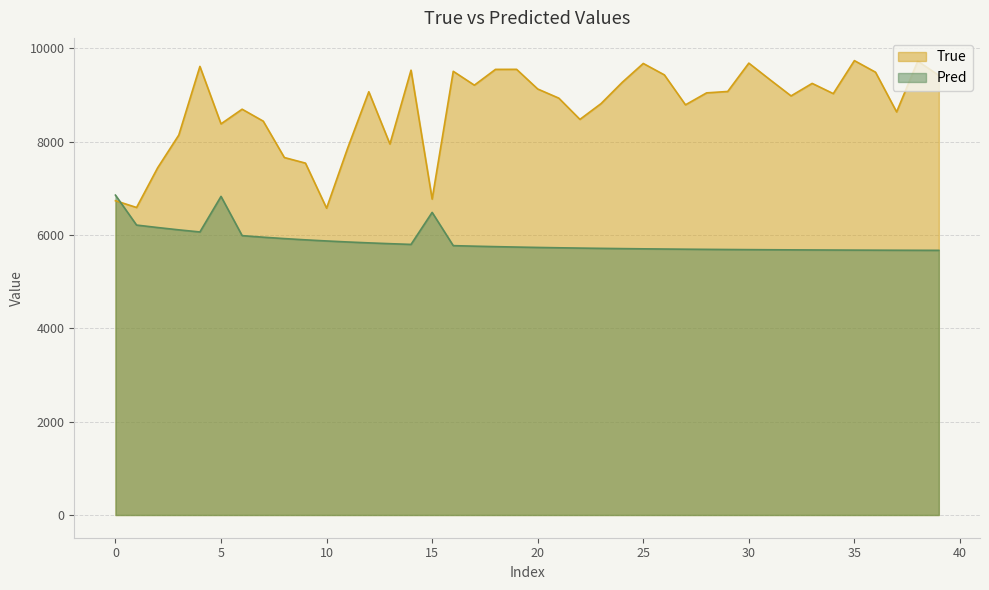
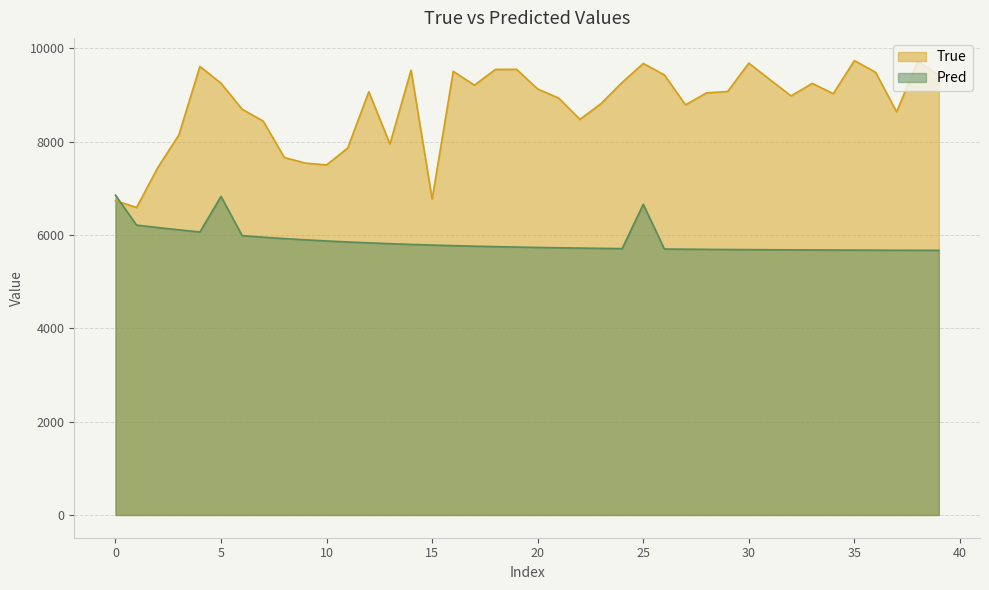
True, 5: 8400 -> 9200
True, 10: 6600 -> 7500
Pred, 15: 6500 -> 5800
Pred, 25: 5700 -> 6700
